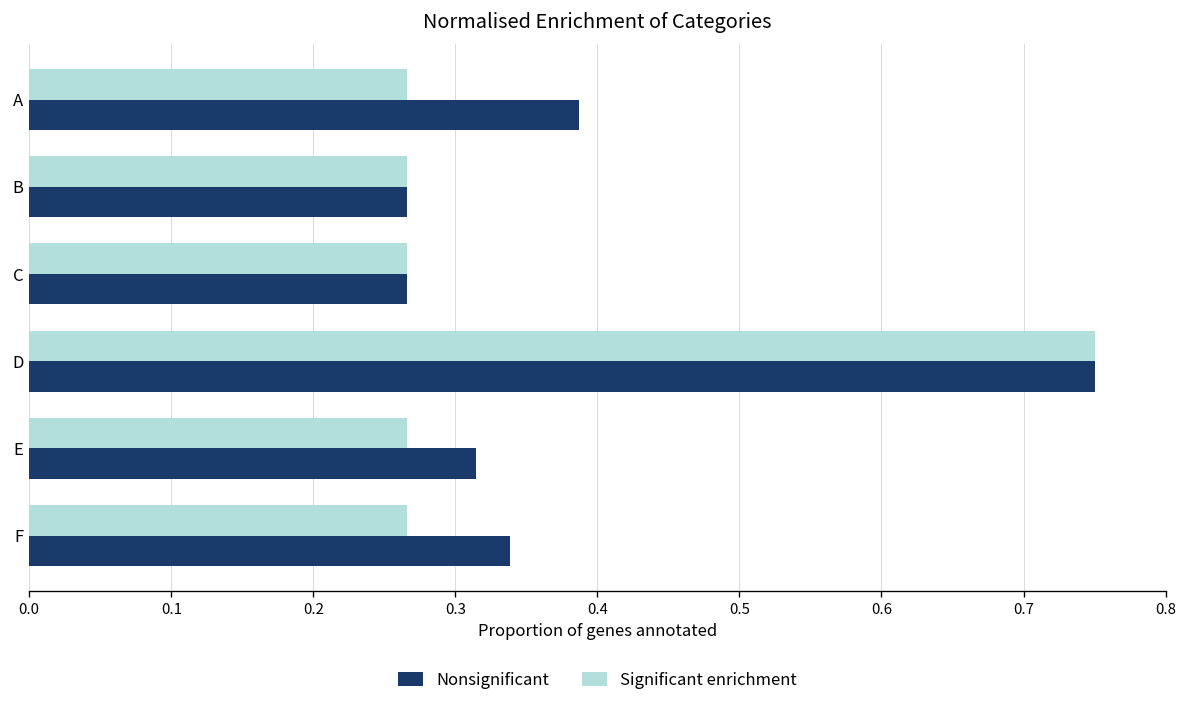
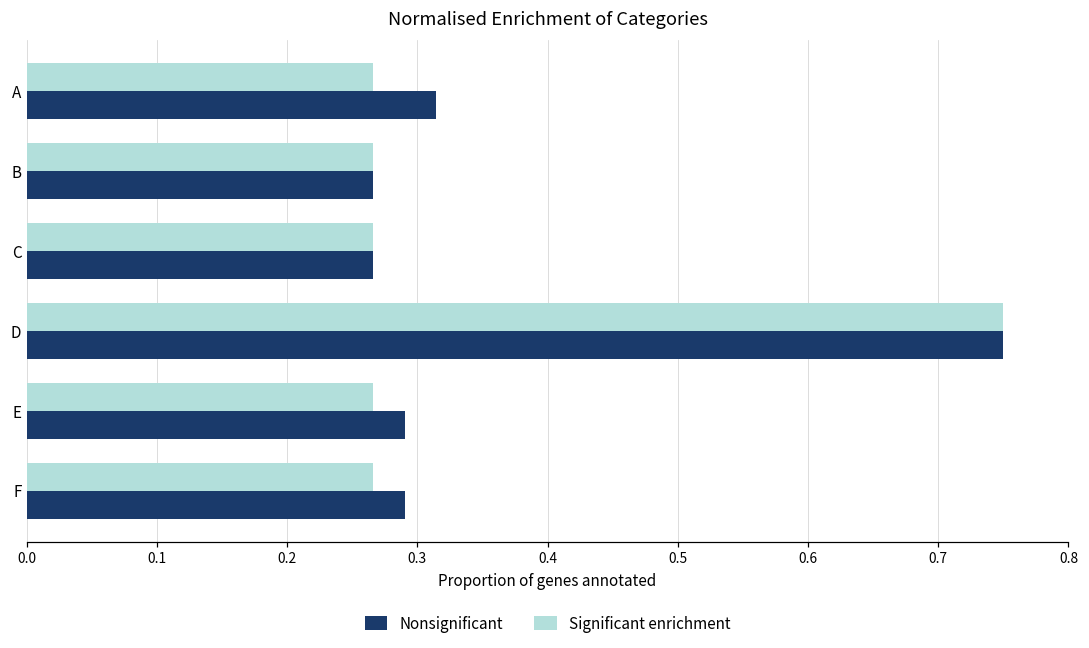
Nonsignificant, A: 0.387 -> 0.315
Nonsignificant, E: 0.315 -> 0.290
Nonsignificant, F: 0.339 -> 0.290
